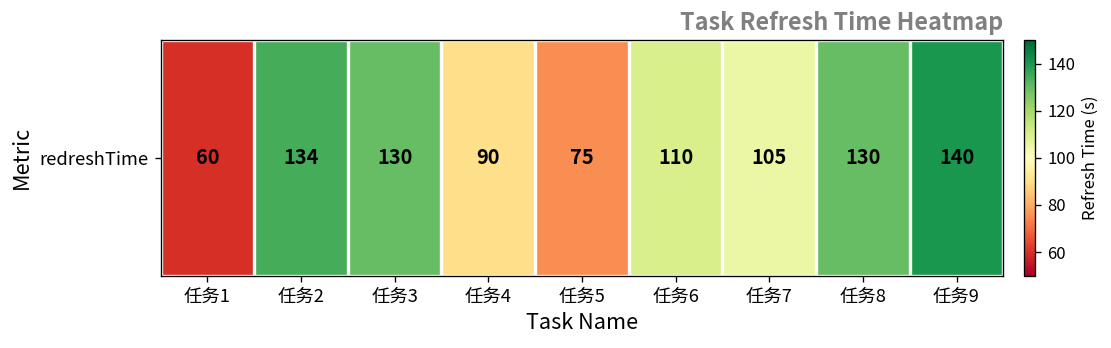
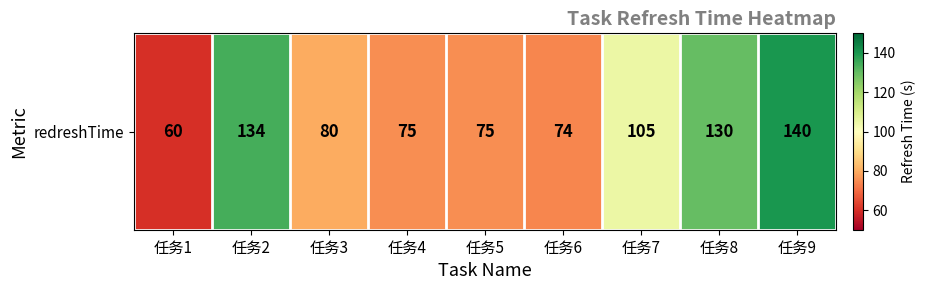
redreshTime, 任务3: 130 -> 80
redreshTime, 任务4: 90 -> 75
redreshTime, 任务6: 110 -> 74
